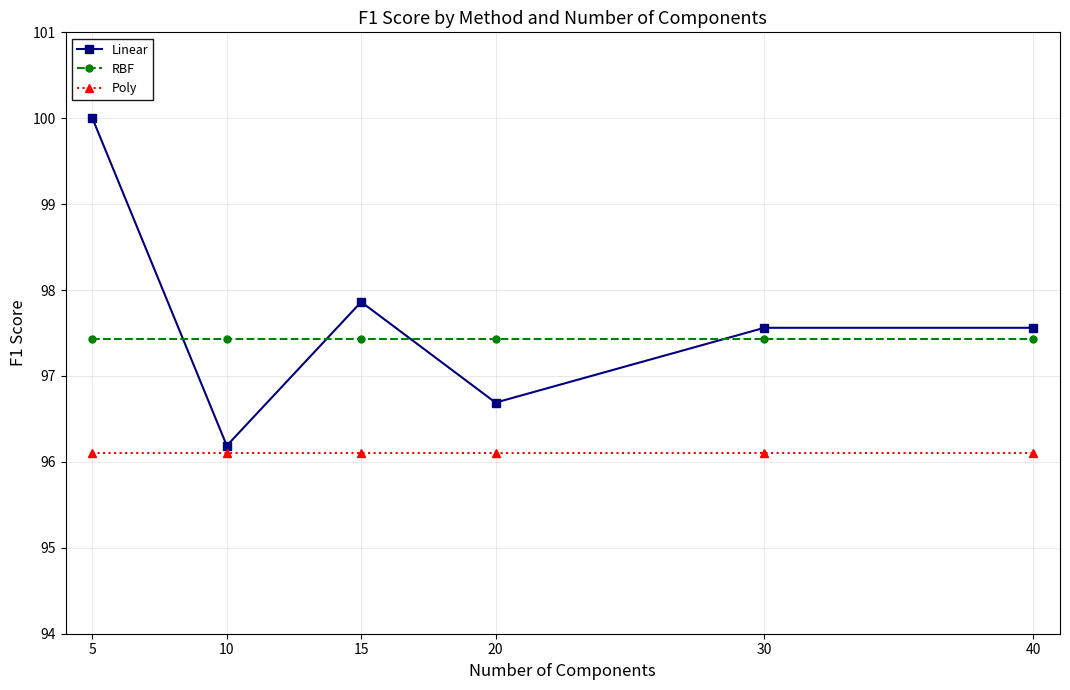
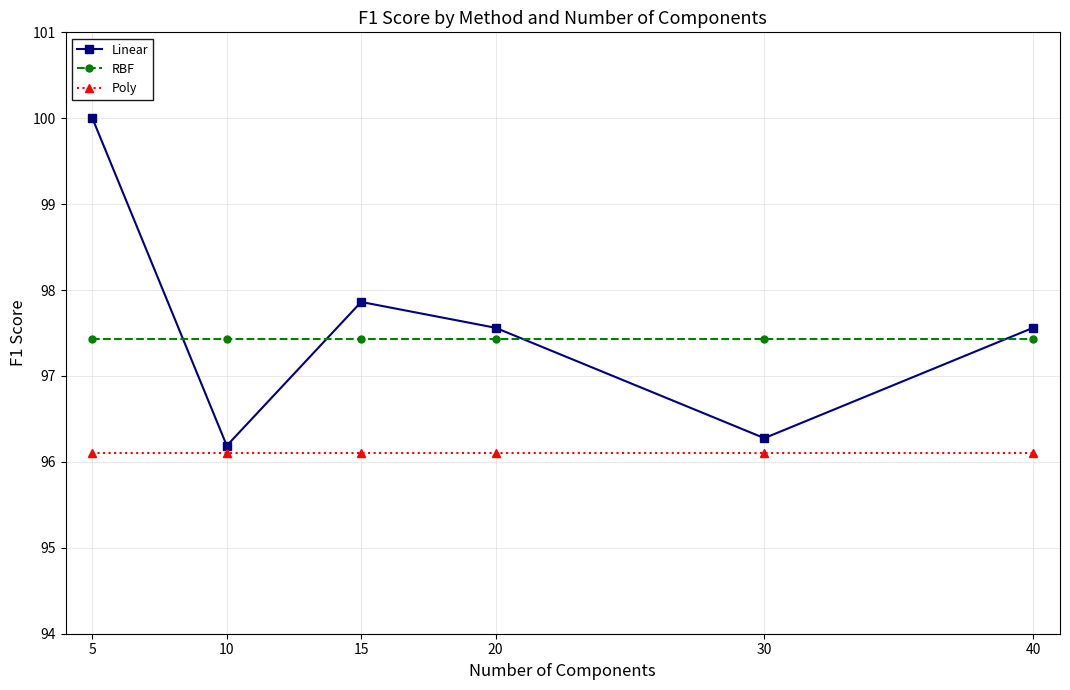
Linear, 20: 96.7 -> 97.6
Linear, 30: 97.6 -> 96.3
